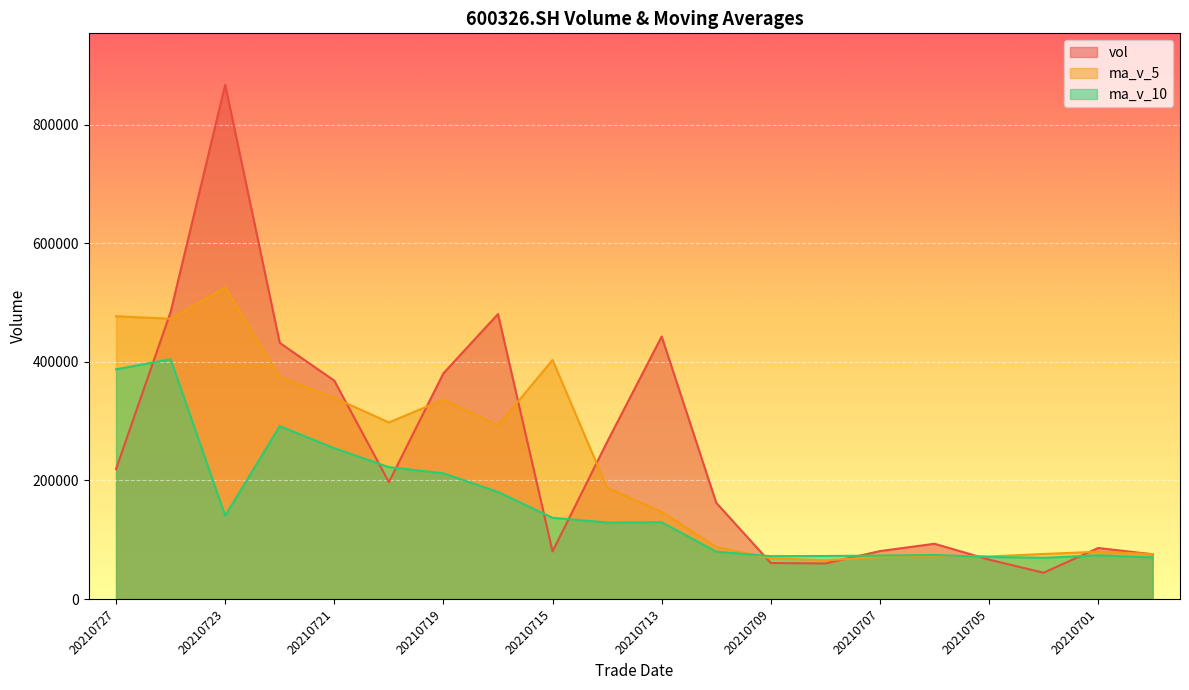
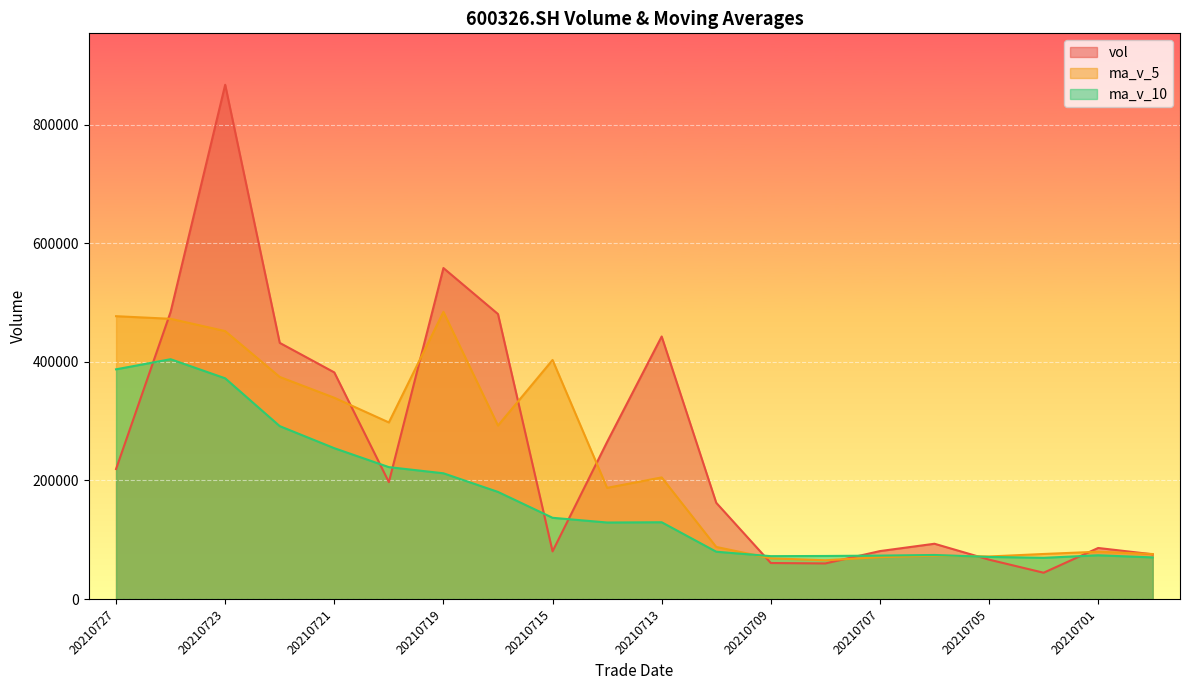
ma_v_5, 20210723: 530000 -> 450000
ma_v_10, 20210723: 140000 -> 370000
vol, 20210721: 370000 -> 380000
vol, 20210719: 380000 -> 560000
ma_v_5, 20210719: 340000 -> 480000
ma_v_5, 20210713: 150000 -> 210000
